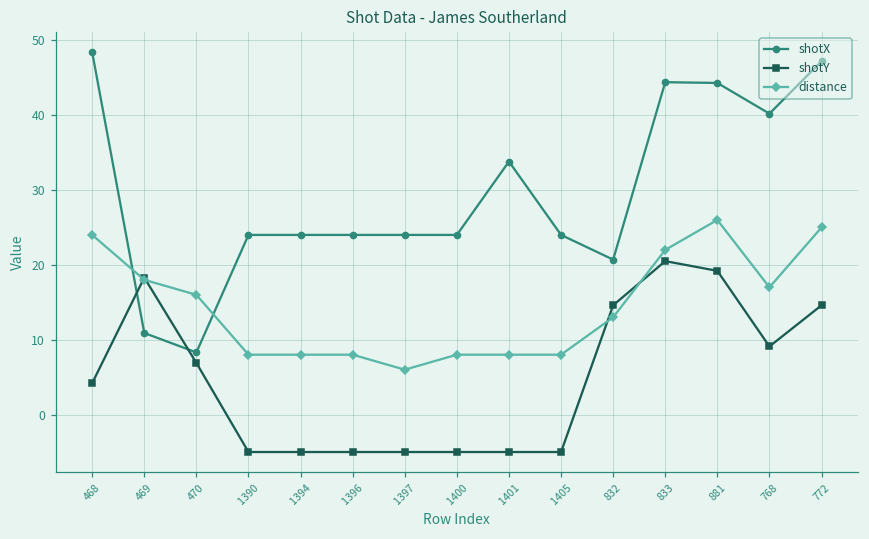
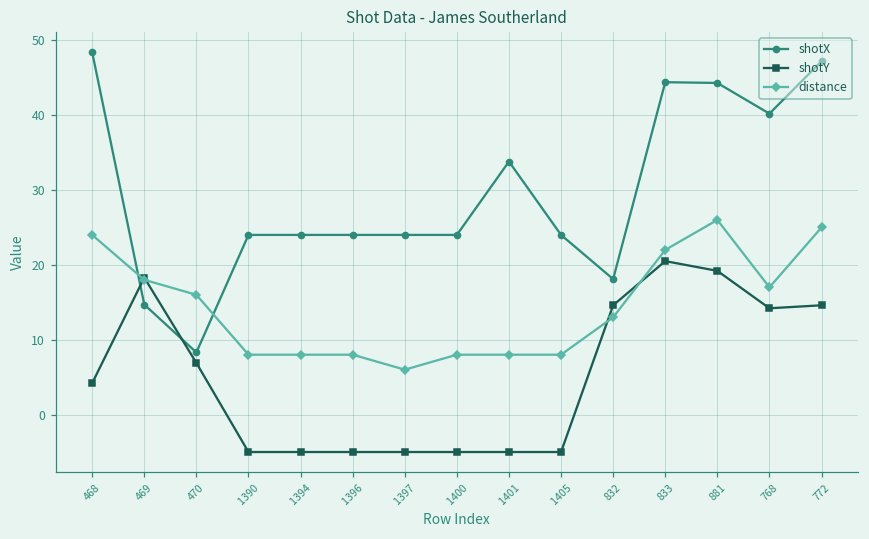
shotX, 469: 11 -> 15
shotX, 832: 21 -> 18
shotY, 768: 9 -> 14
